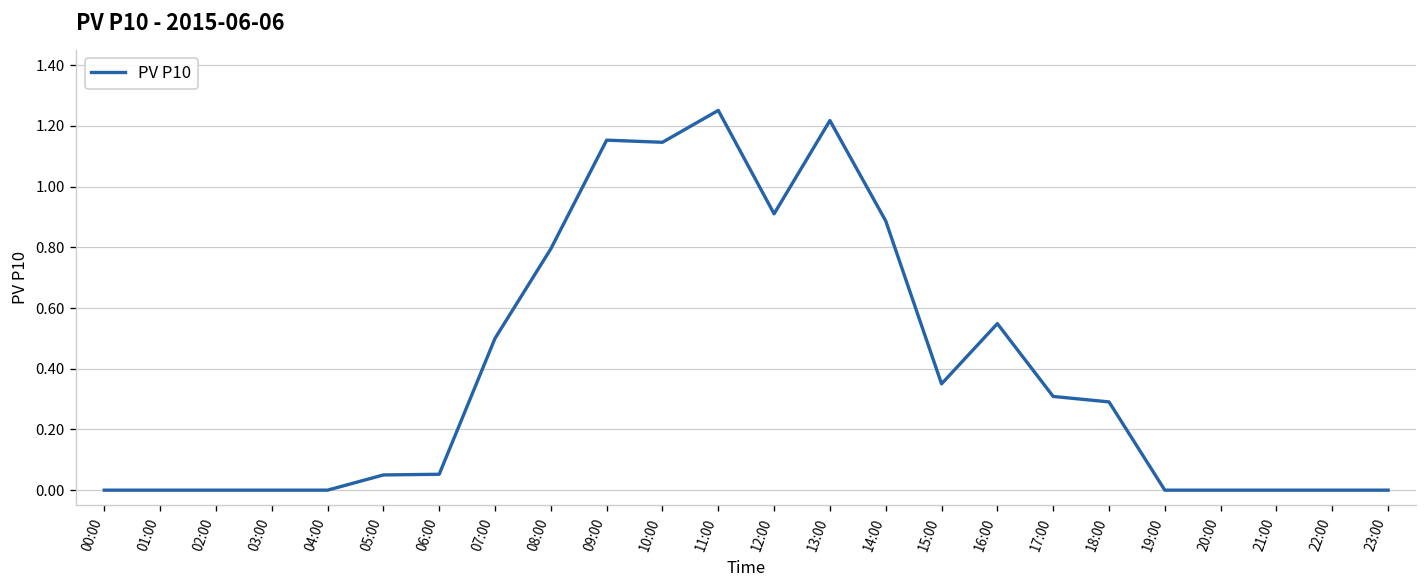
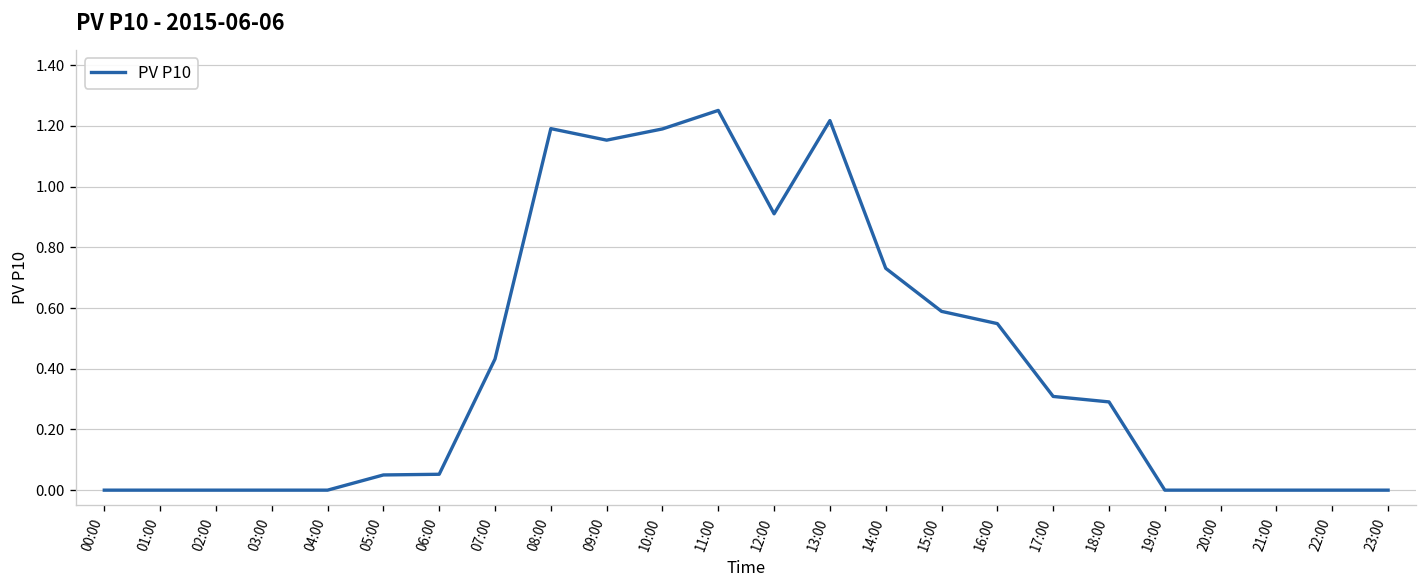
07:00: 0.50 -> 0.43
08:00: 0.80 -> 1.19
10:00: 1.15 -> 1.19
14:00: 0.89 -> 0.73
15:00: 0.35 -> 0.59
